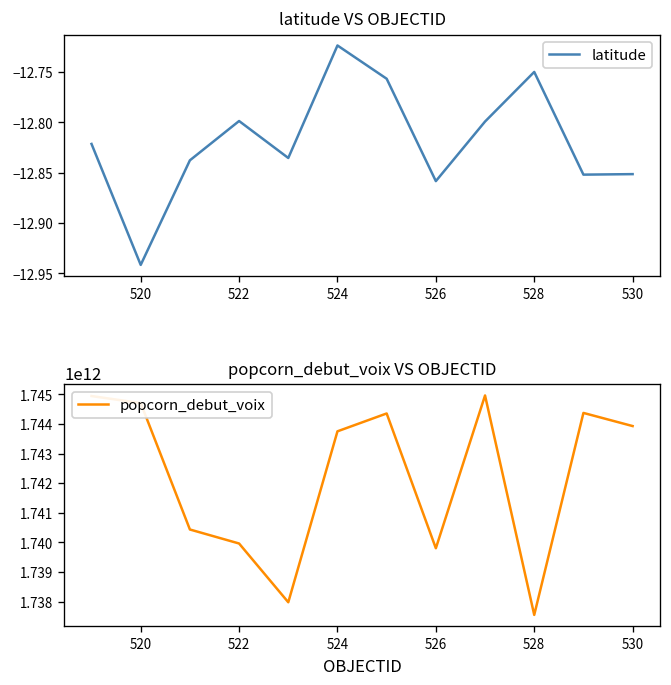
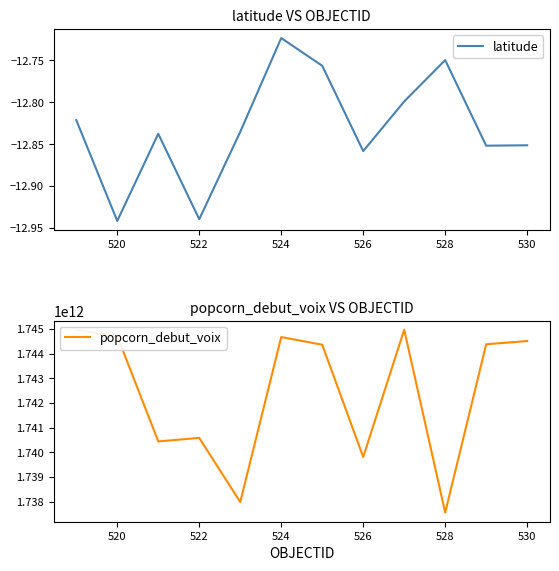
latitude VS OBJECTID, 522: -12.80 -> -12.94
popcorn_debut_voix VS OBJECTID, 522: 1740000000000 -> 1740600000000
popcorn_debut_voix VS OBJECTID, 524: 1743800000000 -> 1744700000000
popcorn_debut_voix VS OBJECTID, 530: 1743900000000 -> 1744500000000
